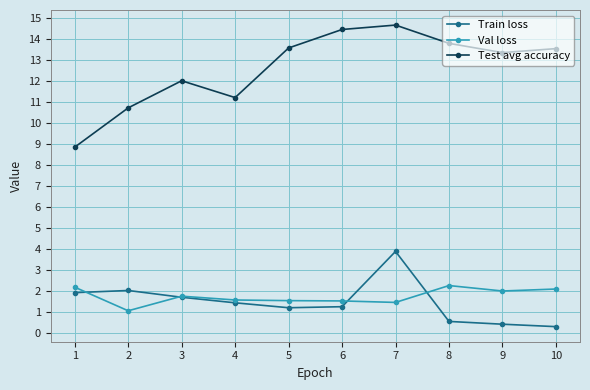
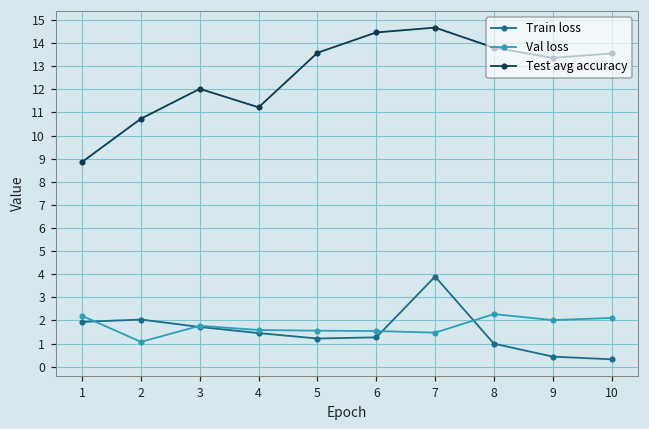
Train loss, 8: 0.6 -> 1.0
